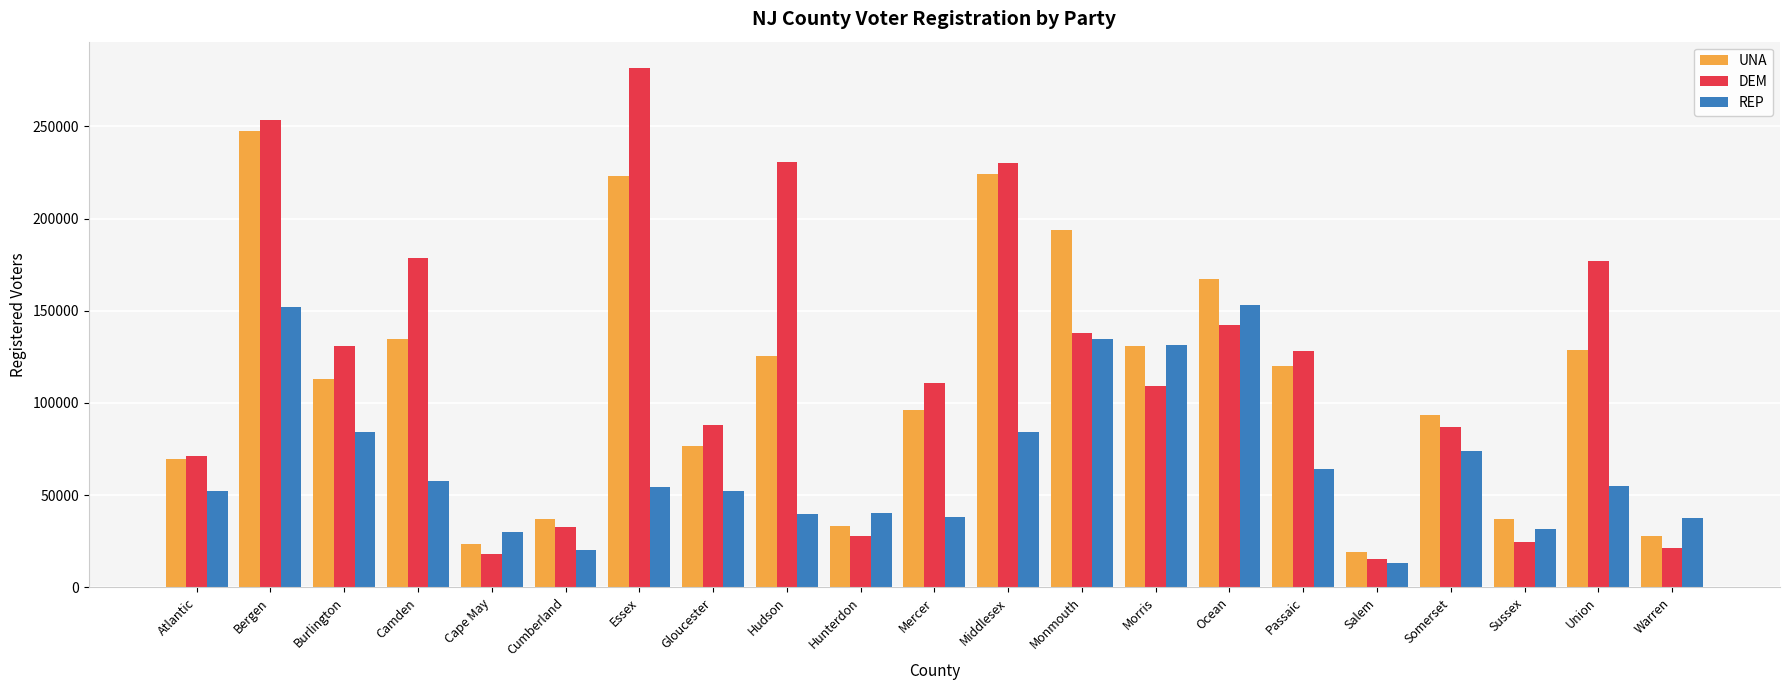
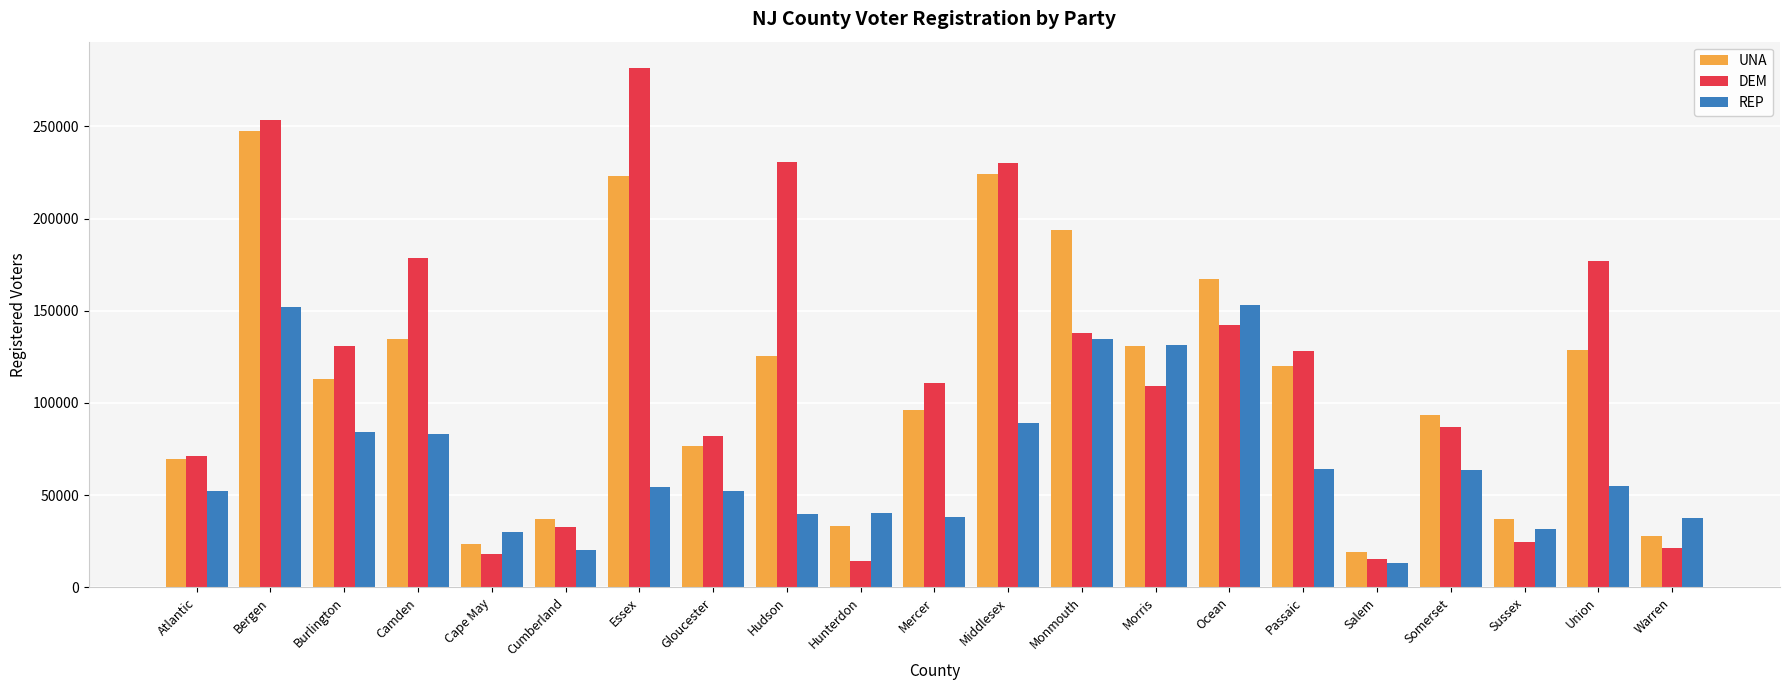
REP, Camden: 58000 -> 83000
DEM, Gloucester: 88000 -> 82000
DEM, Hunterdon: 28000 -> 14000
REP, Middlesex: 84000 -> 89000
REP, Somerset: 74000 -> 64000
